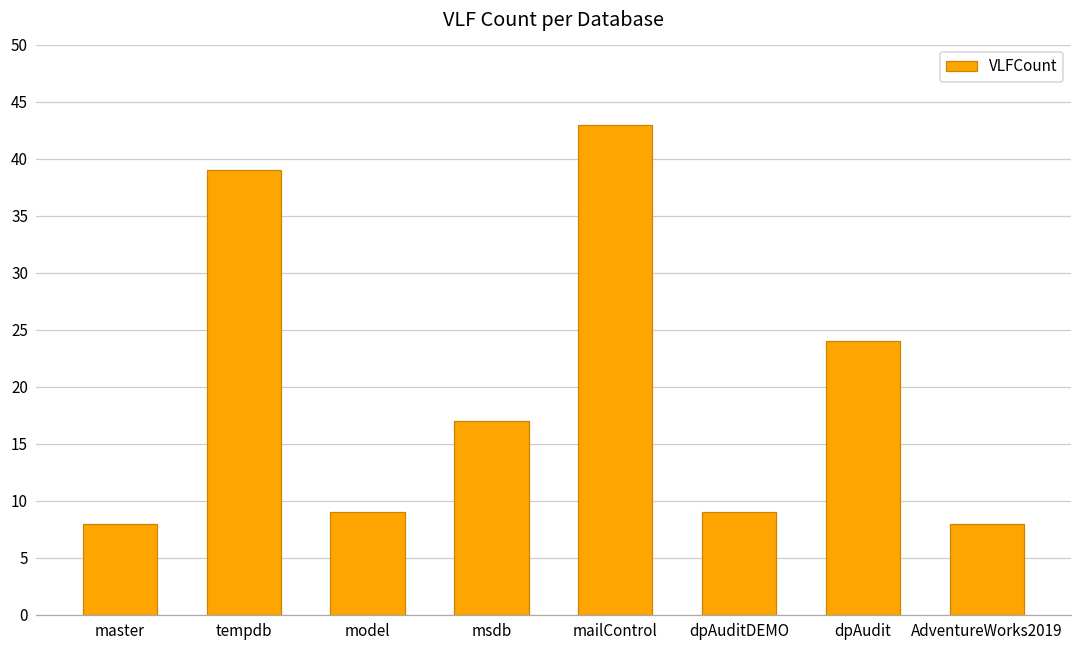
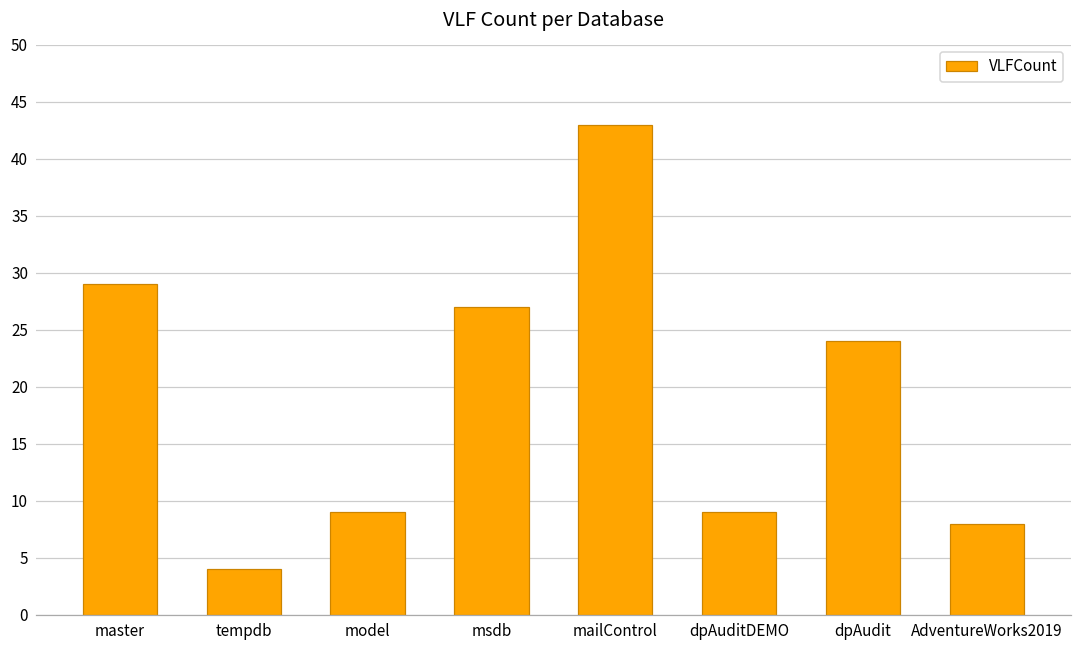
master: 8 -> 29
tempdb: 39 -> 4
msdb: 17 -> 27
